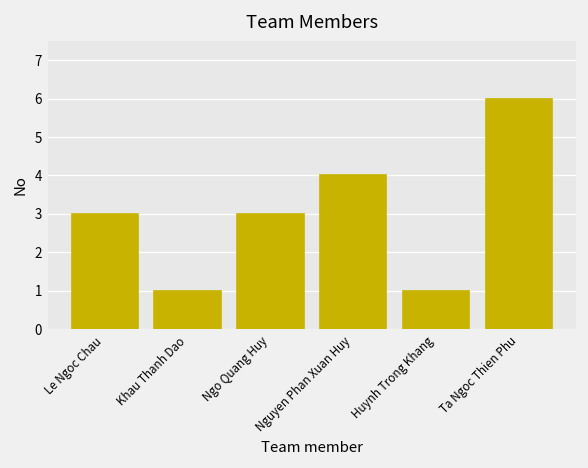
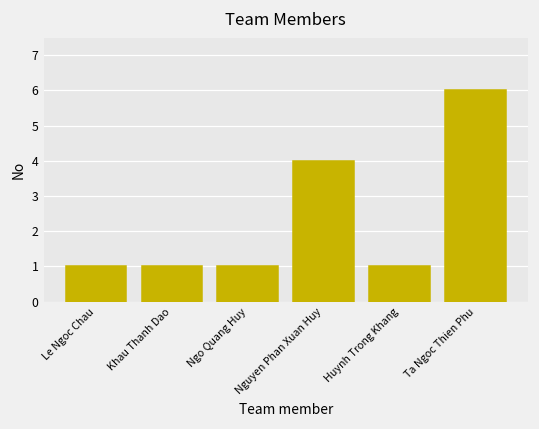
Le Ngoc Chau: 3 -> 1
Ngo Quang Huy: 3 -> 1
